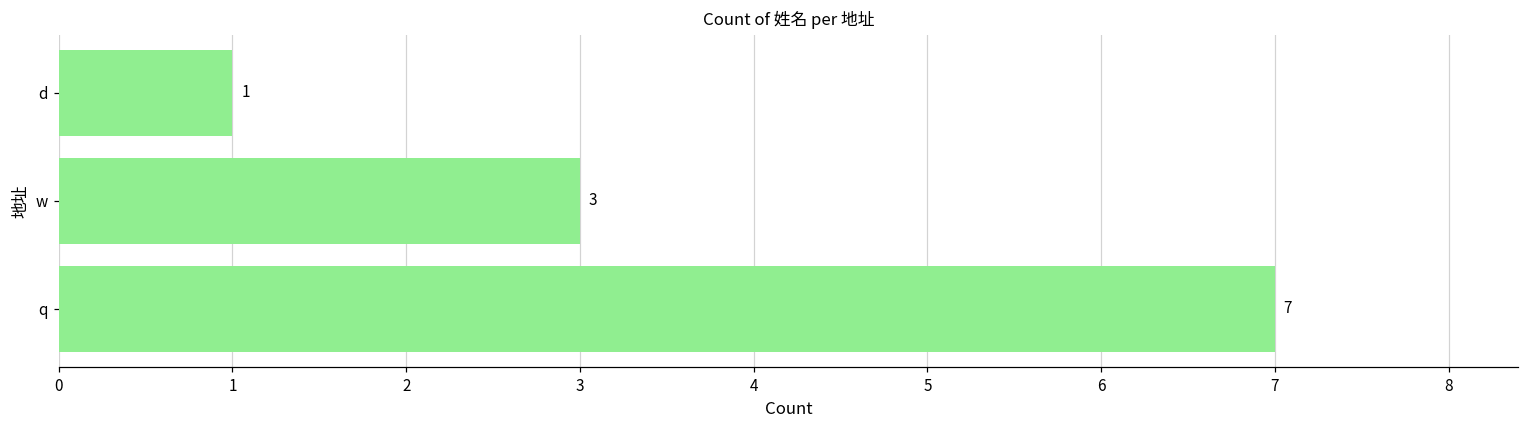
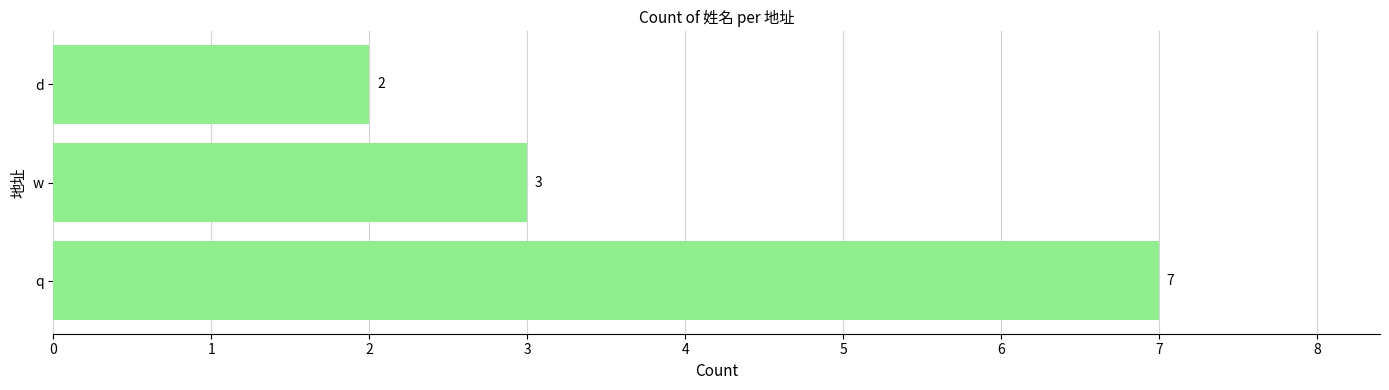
d: 1 -> 2
